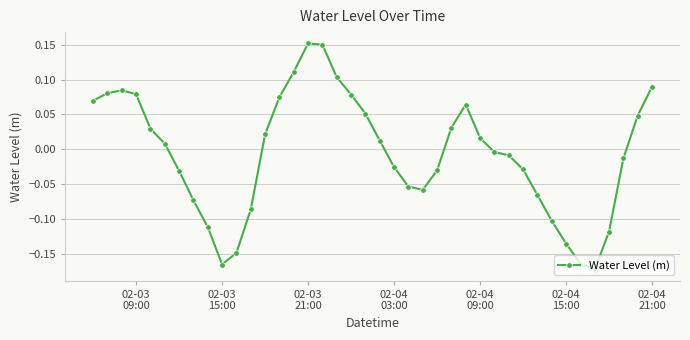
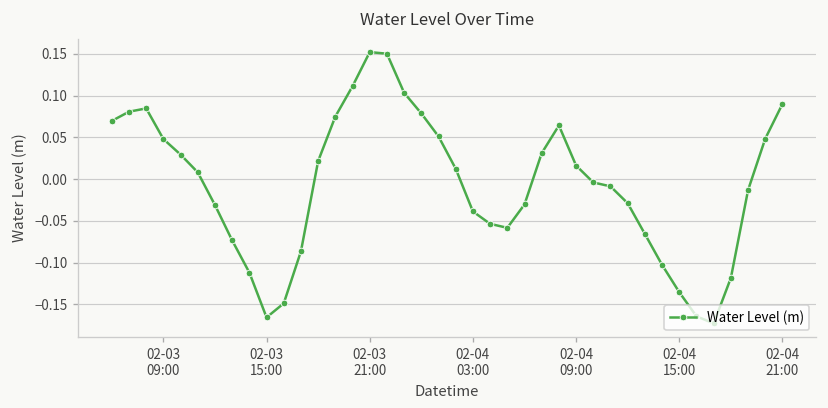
02-03 09:00: 0.08 -> 0.05
02-04 03:00: -0.03 -> -0.04
